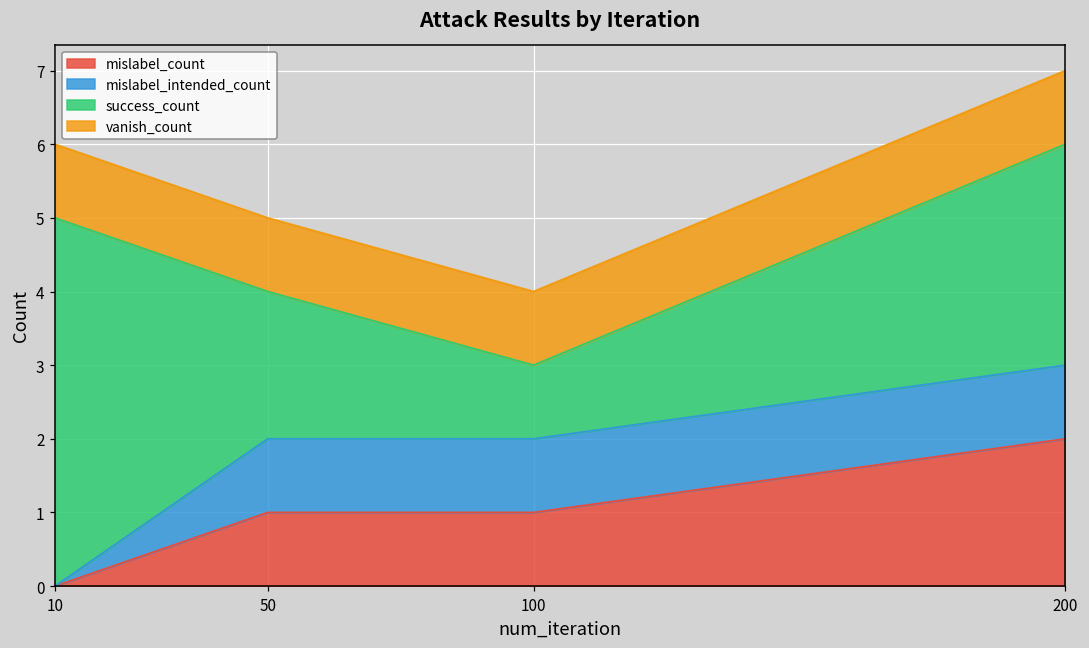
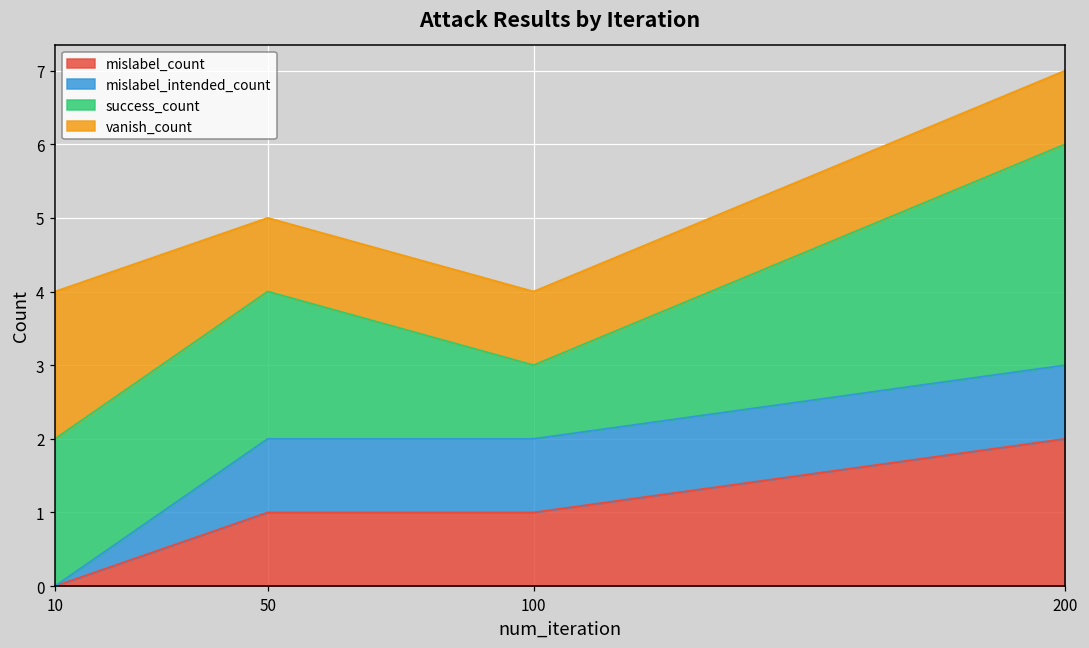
success_count, 10: 5 -> 2
vanish_count, 10: 1 -> 2
